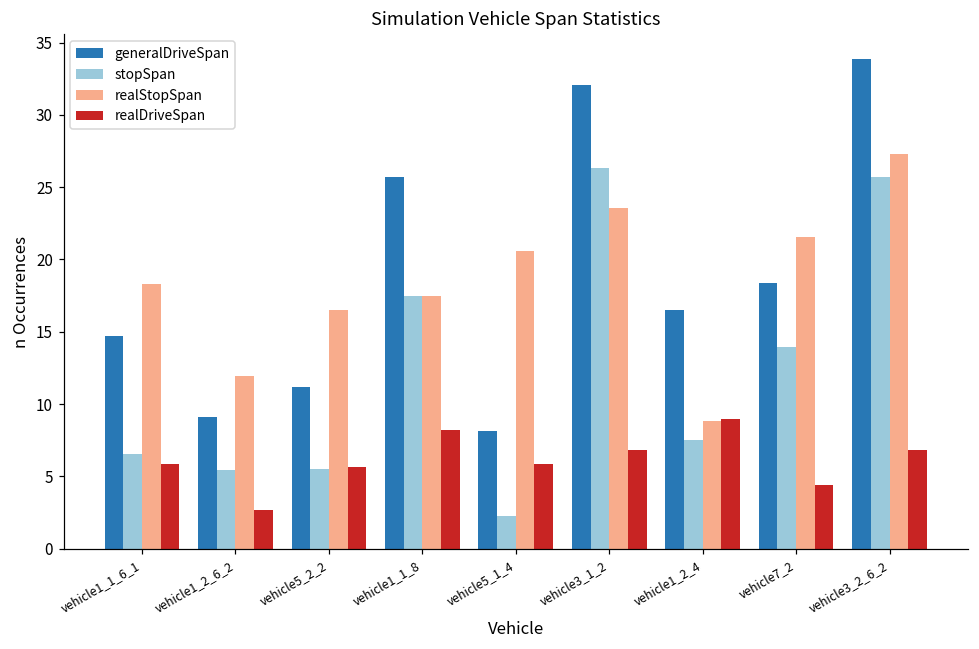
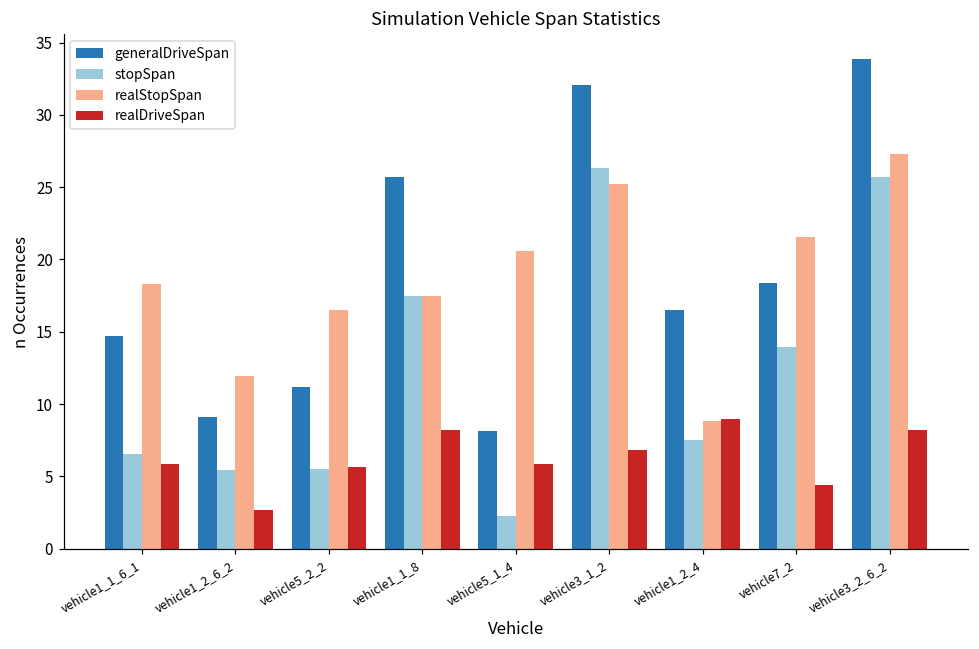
realStopSpan, vehicle3_1_2: 23.6 -> 25.2
realDriveSpan, vehicle3_2_6_2: 6.8 -> 8.2
